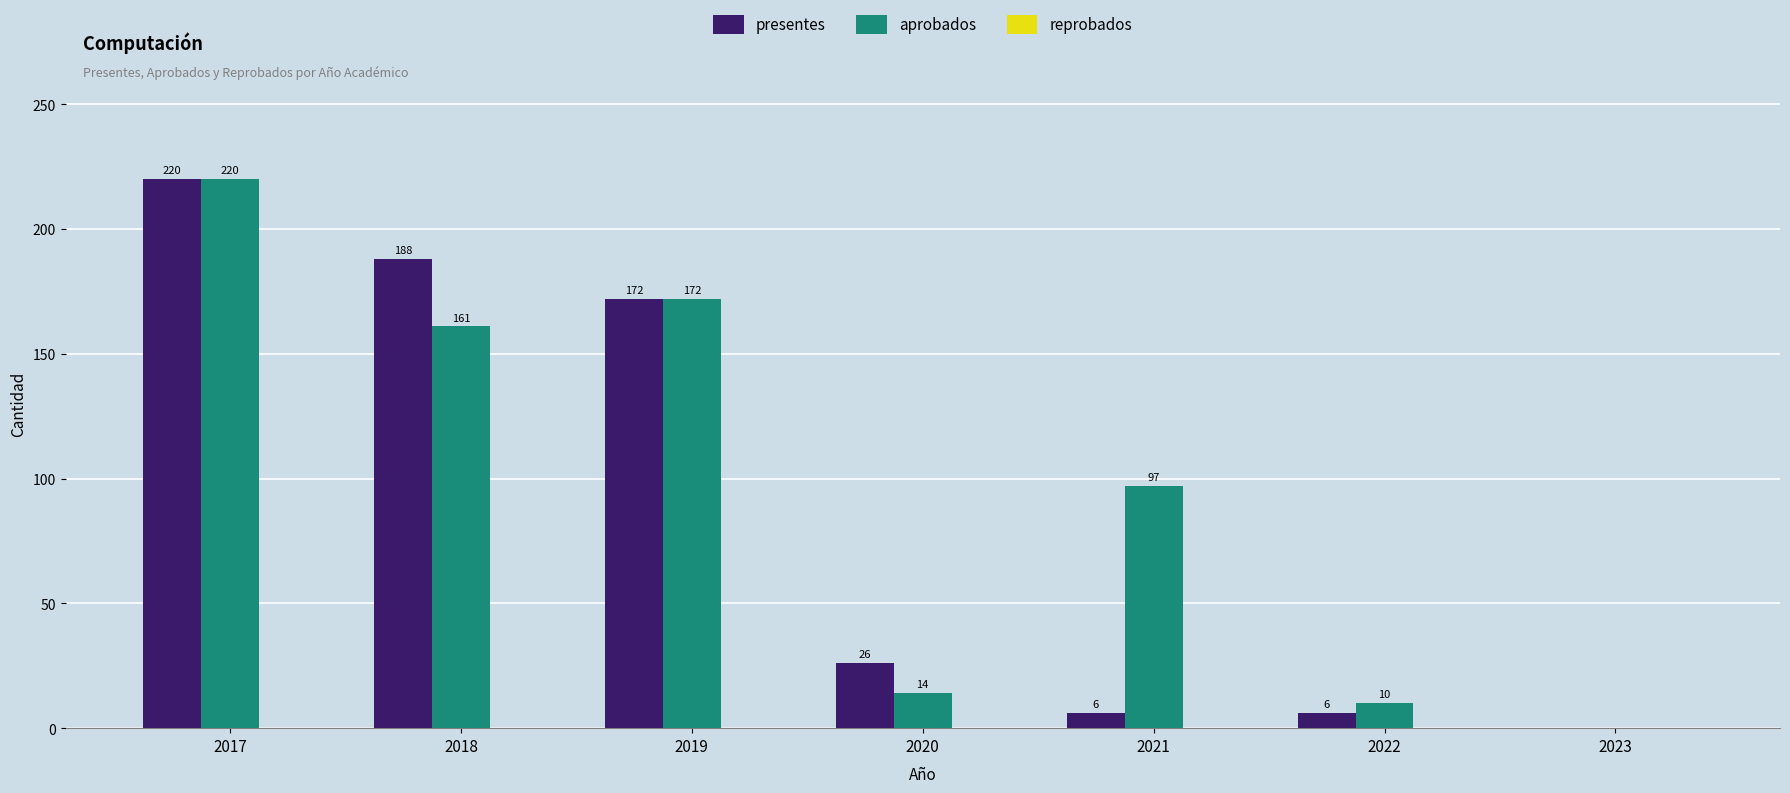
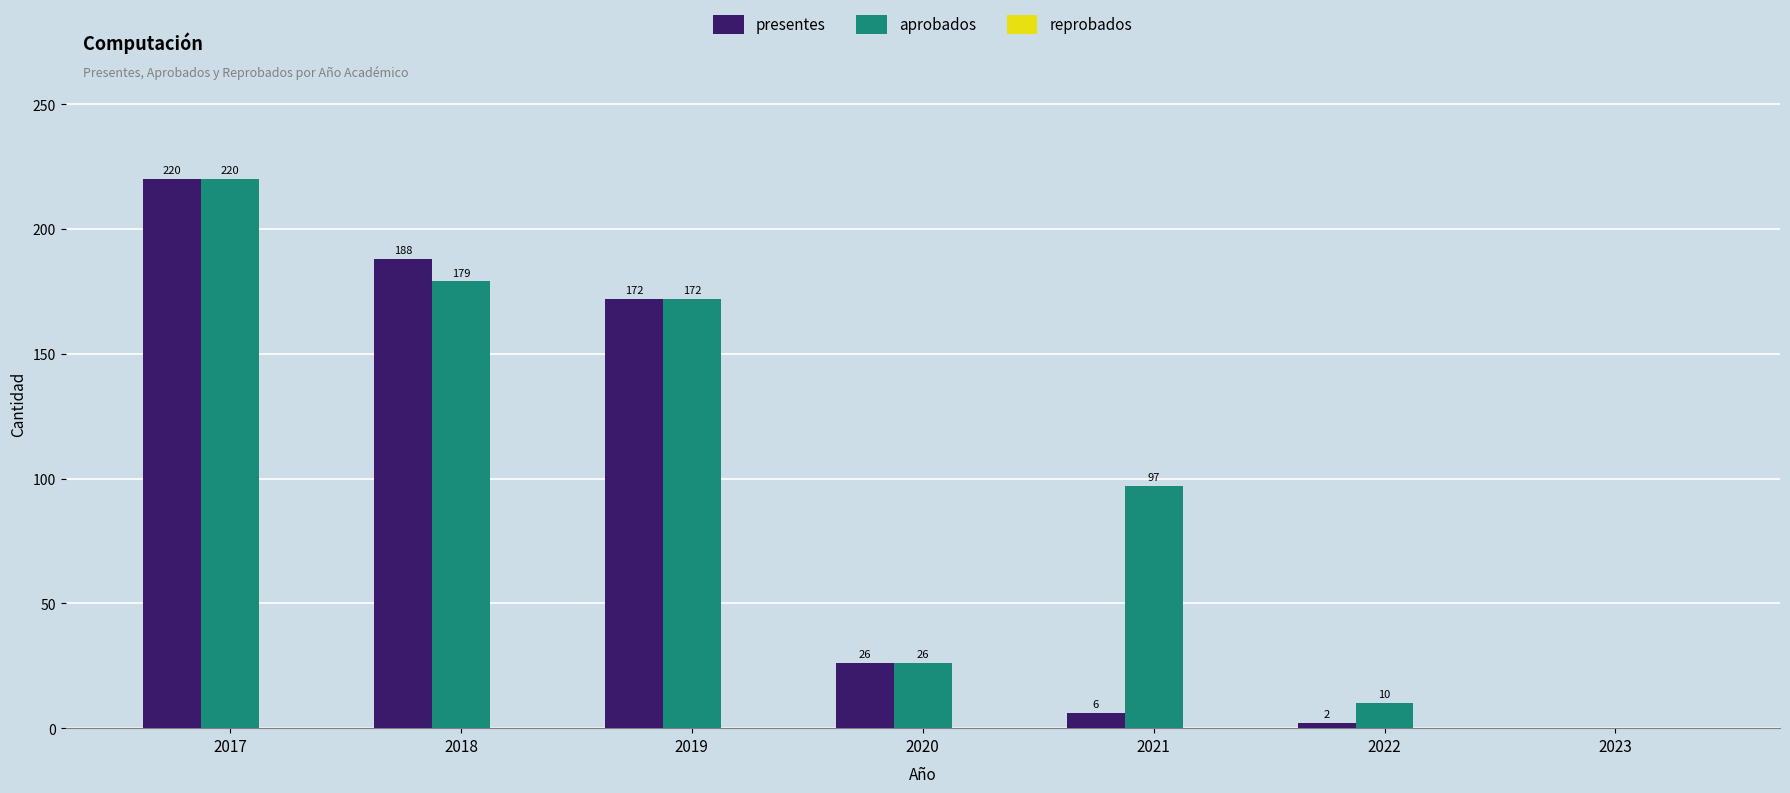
aprobados, 2018: 161 -> 179
aprobados, 2020: 14 -> 26
presentes, 2022: 6 -> 2
